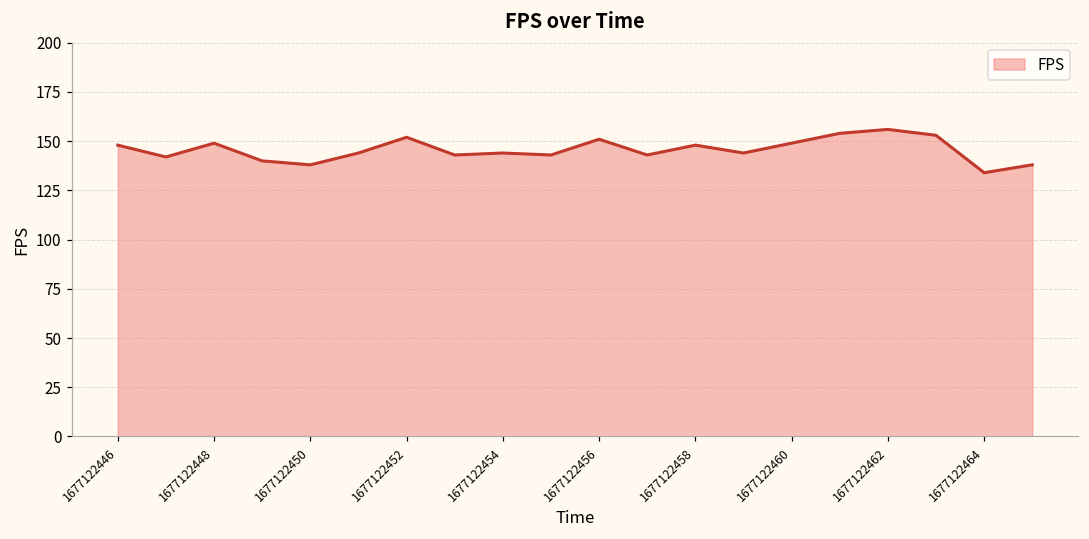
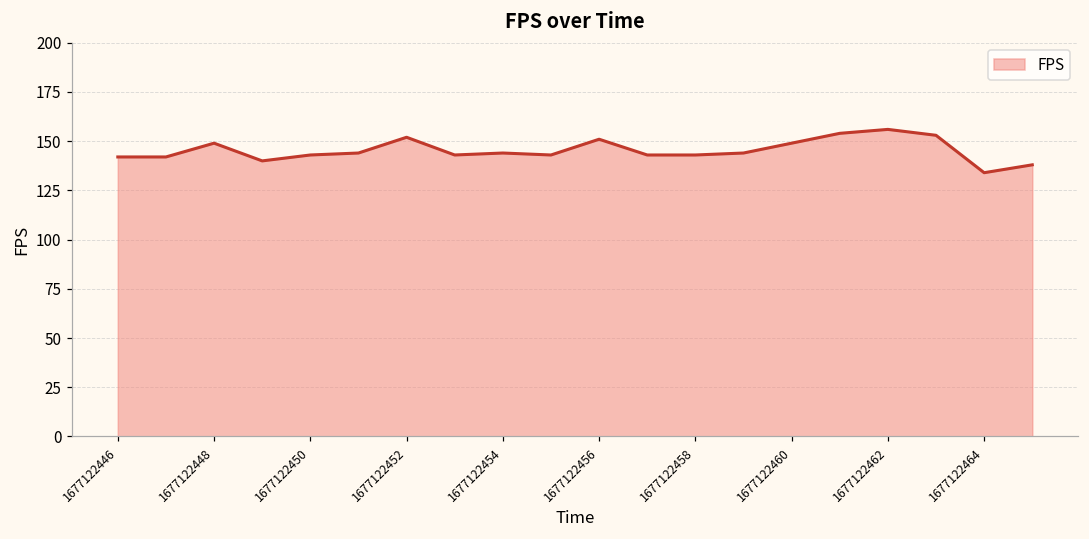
1677122446: 148 -> 142
1677122450: 138 -> 143
1677122458: 148 -> 143
